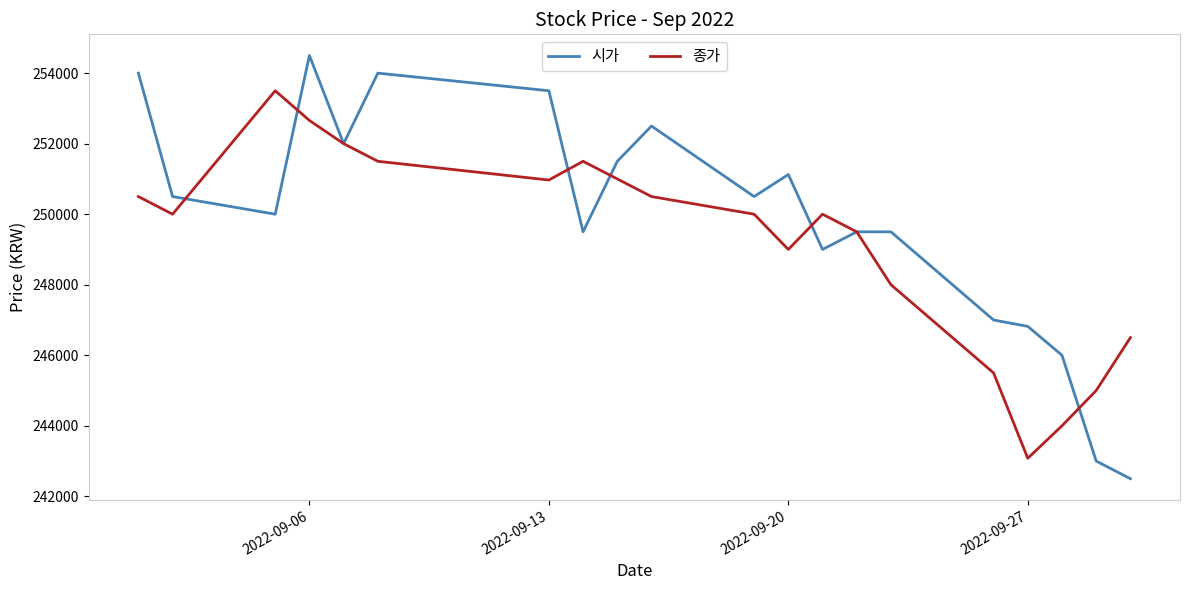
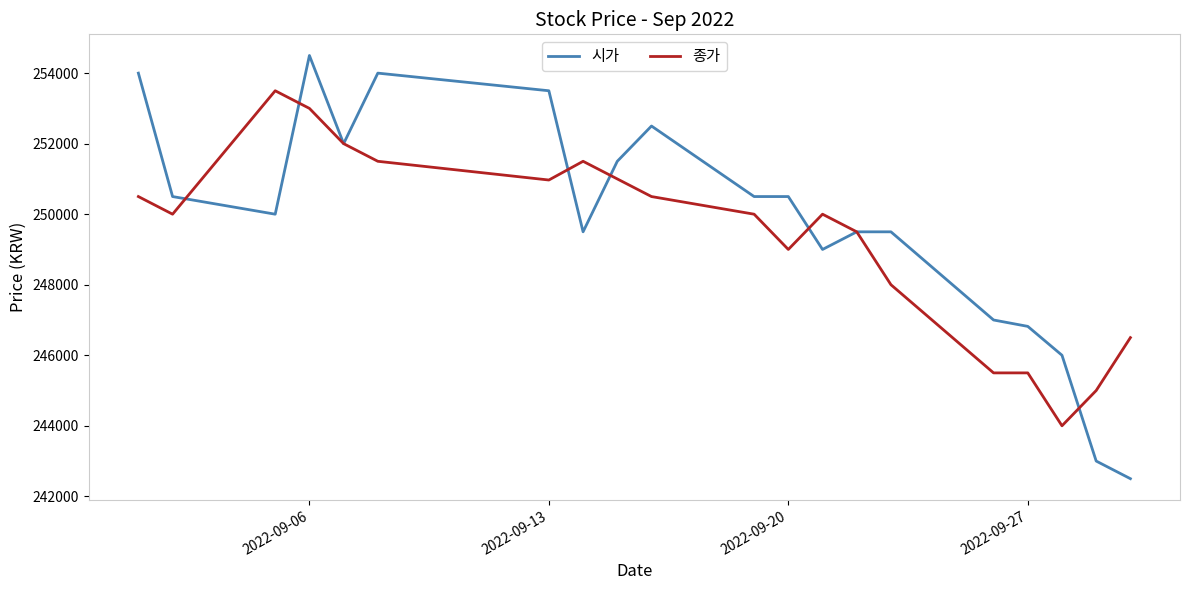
종가, 2022-09-06: 252700 -> 253000
시가, 2022-09-20: 251100 -> 250500
종가, 2022-09-27: 243100 -> 245500
